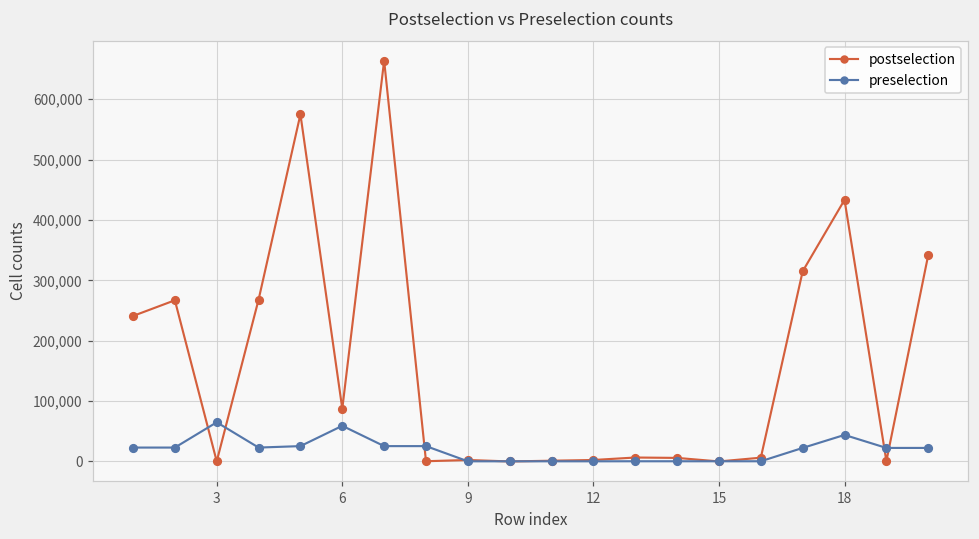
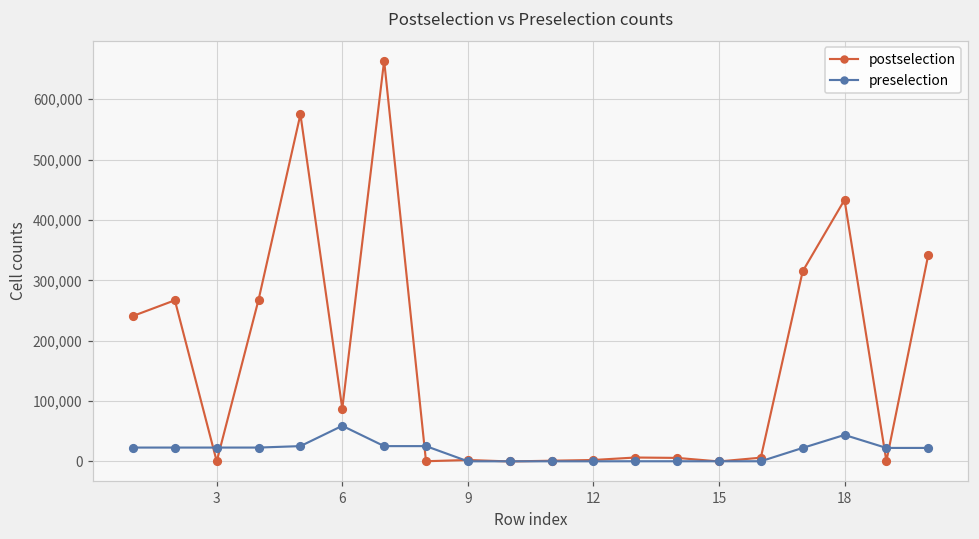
preselection, 3: 60,000 -> 20,000
